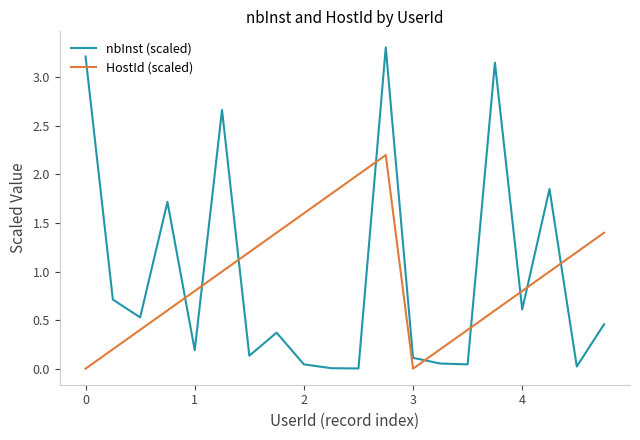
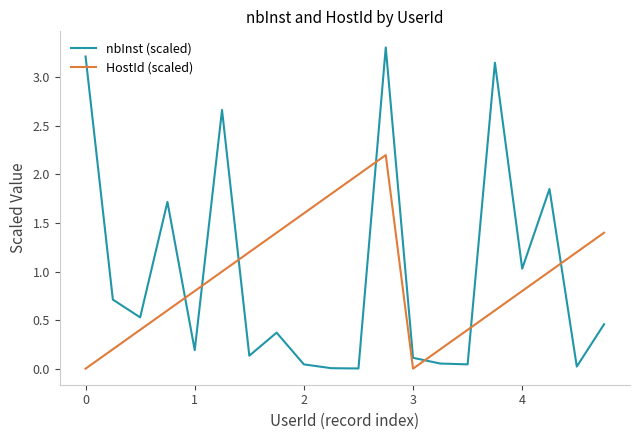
nbInst (scaled), 4: 0.6 -> 1.0
